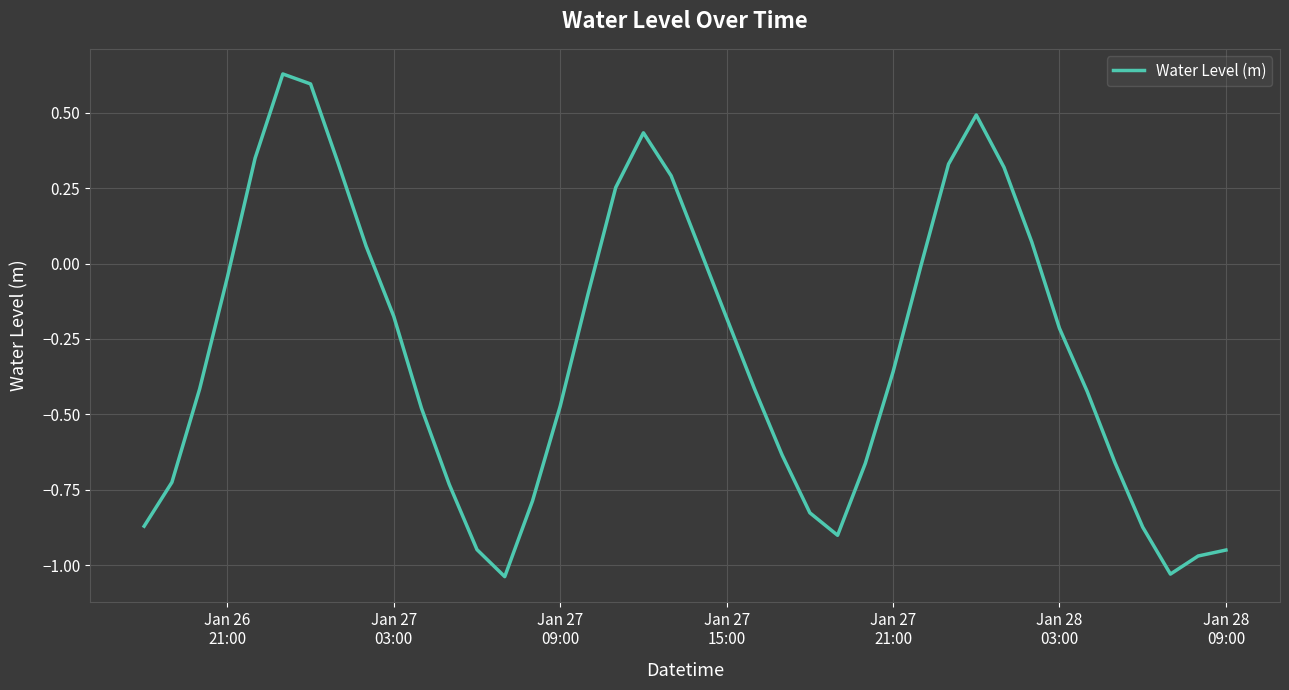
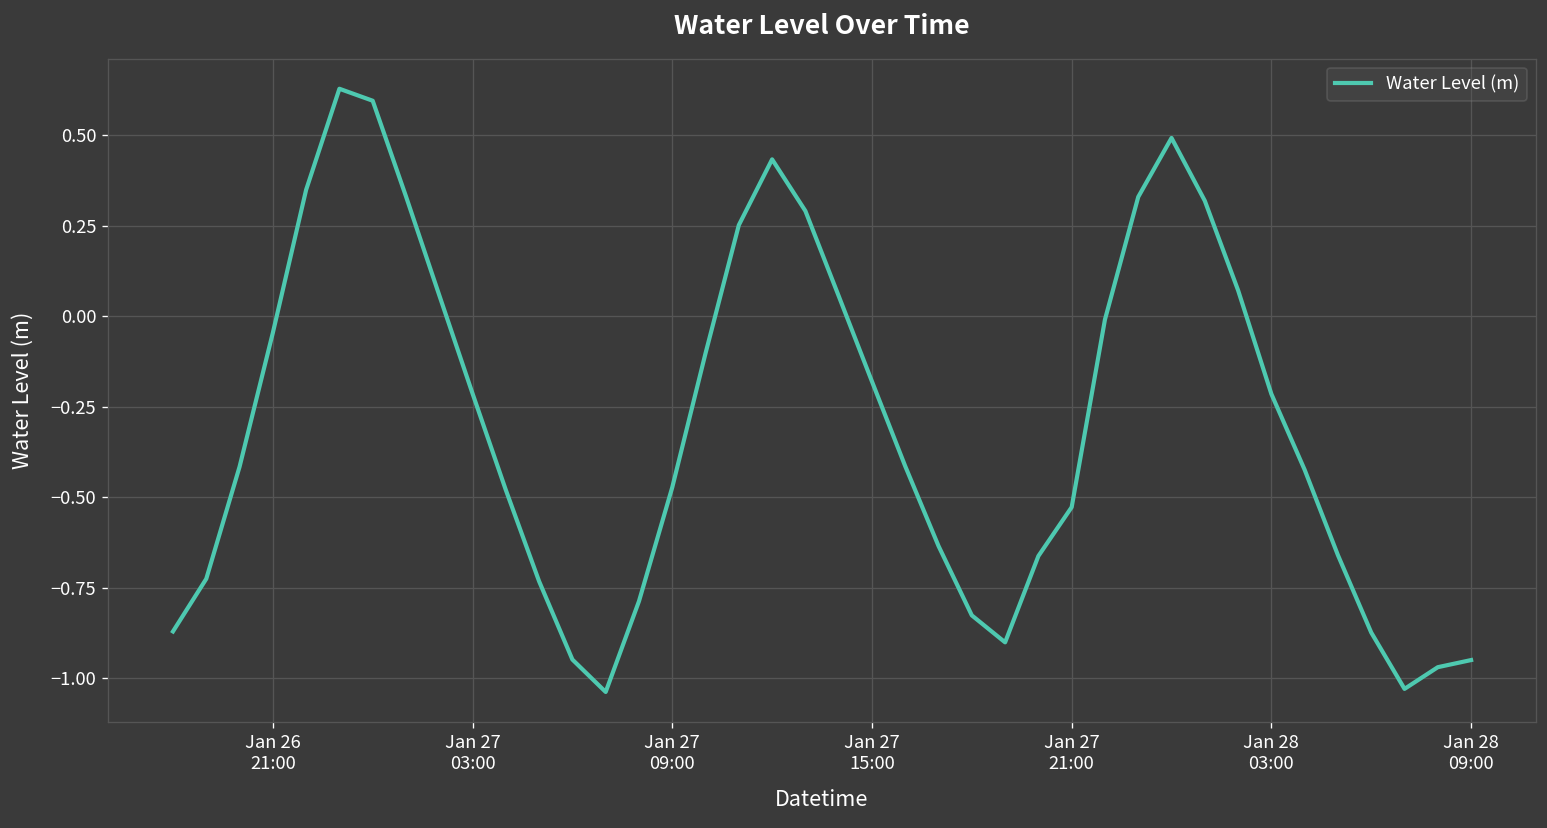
Jan 27 03:00: -0.18 -> -0.21
Jan 27 21:00: -0.36 -> -0.53
